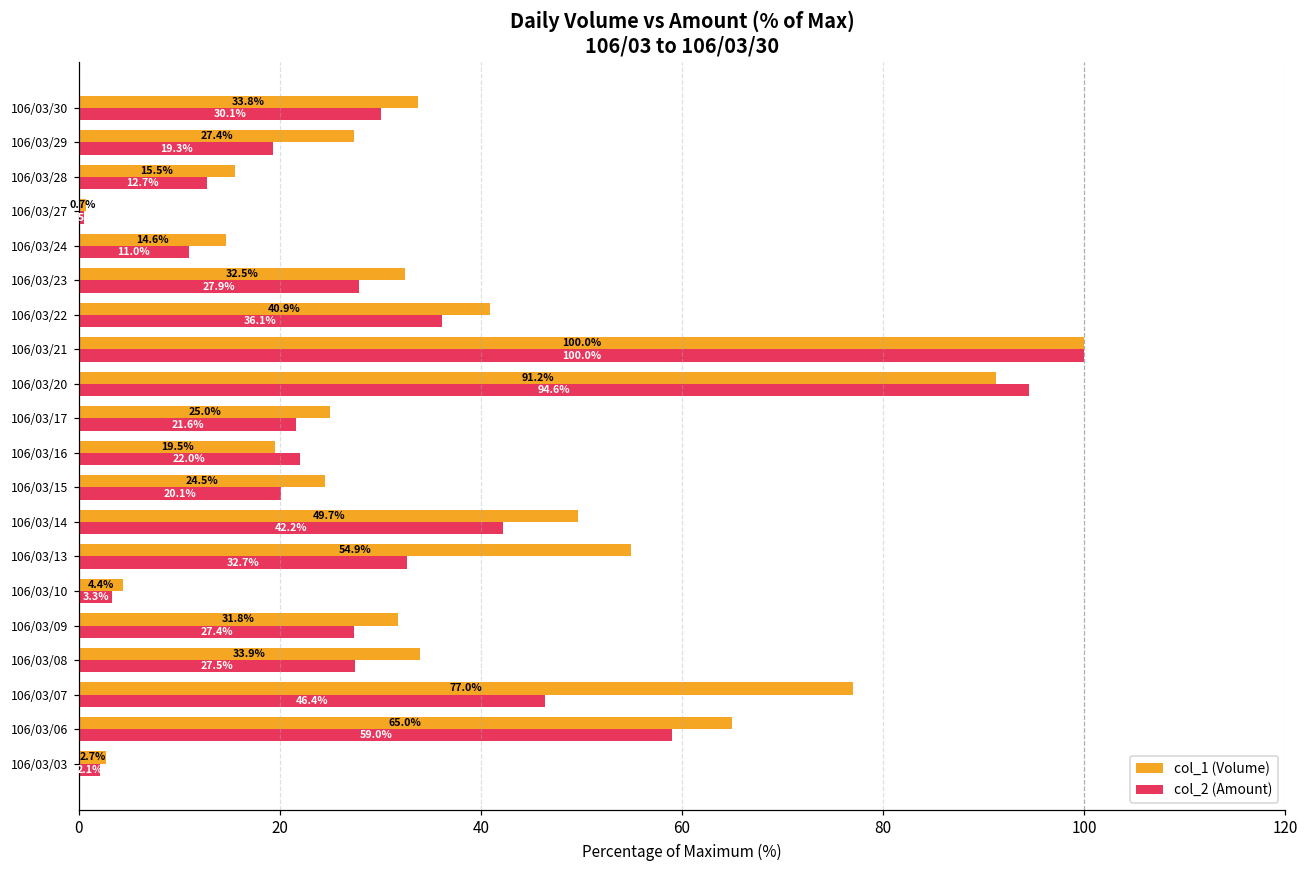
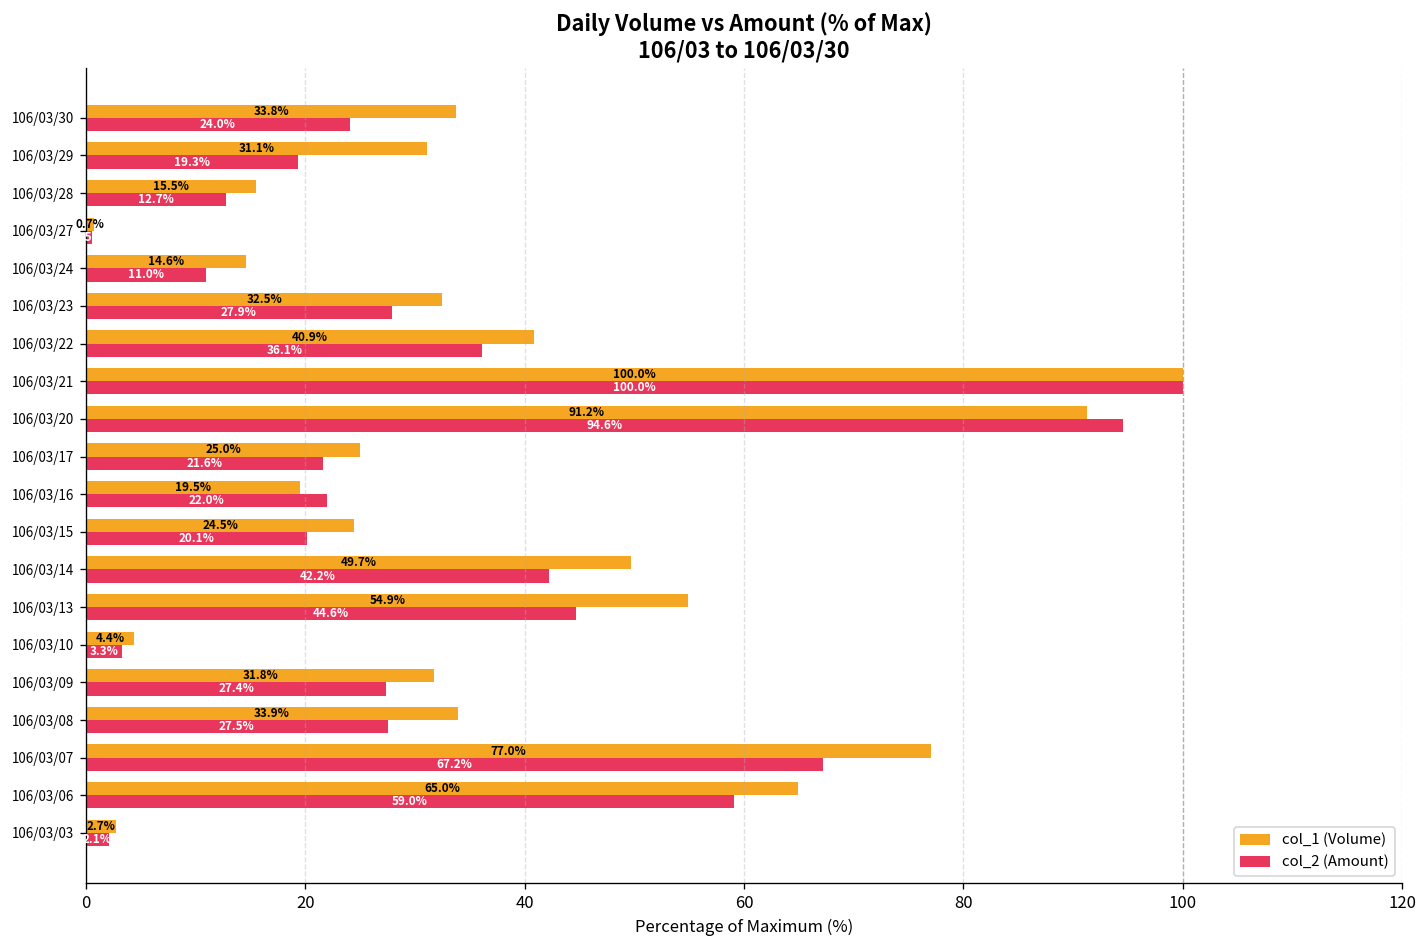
col_2 (Amount), 106/03/30: 30.1% -> 24.0%
col_1 (Volume), 106/03/29: 27.4% -> 31.1%
col_2 (Amount), 106/03/13: 32.7% -> 44.6%
col_2 (Amount), 106/03/07: 46.4% -> 67.2%
